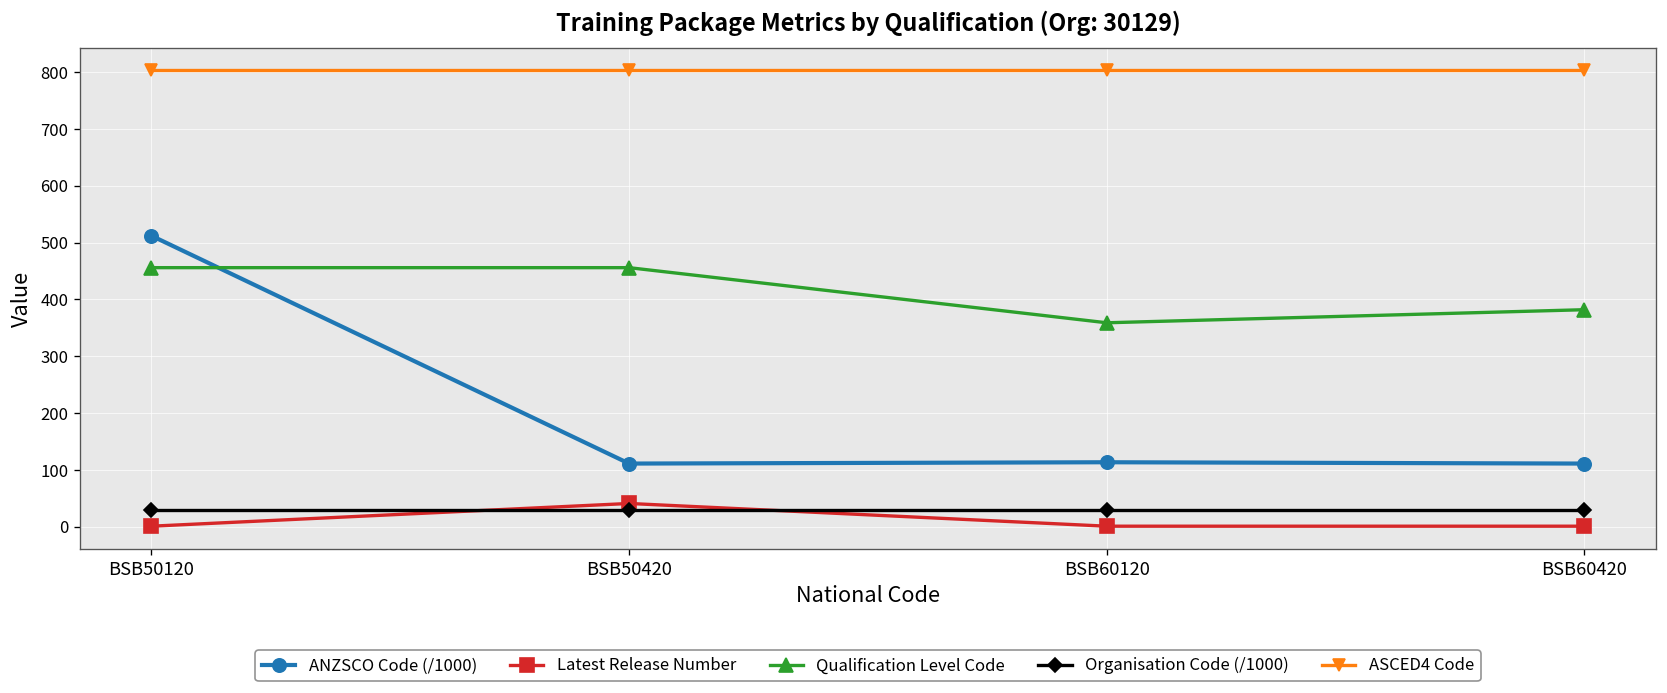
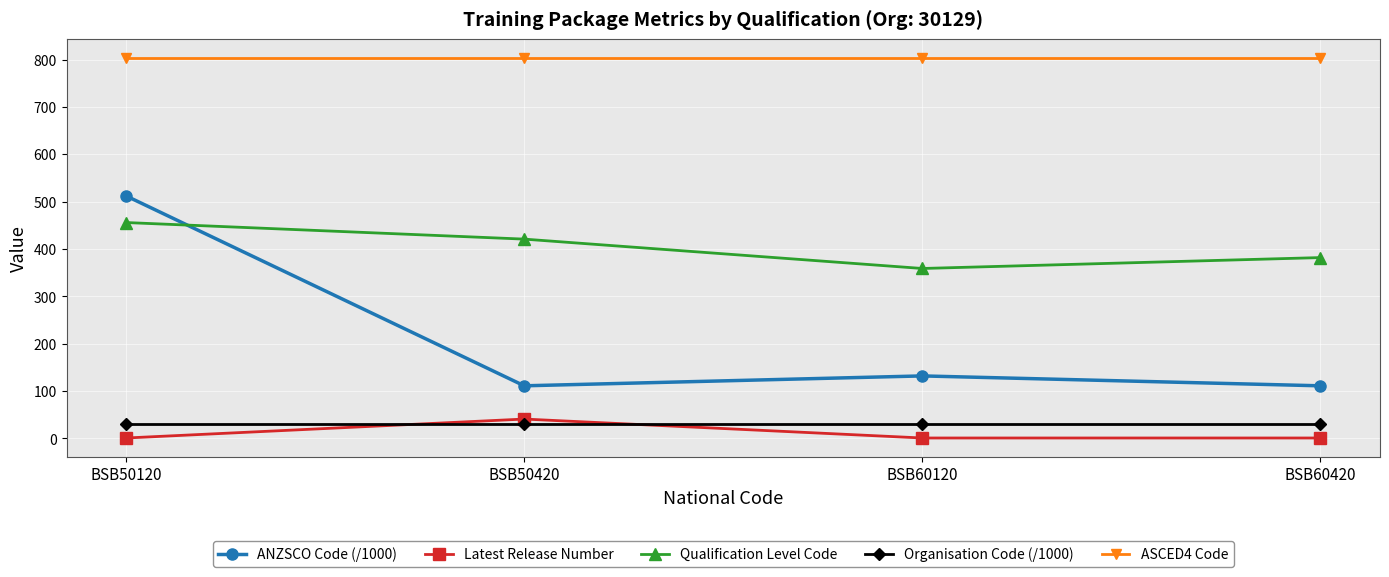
Qualification Level Code, BSB50420: 460 -> 420
ANZSCO Code (/1000), BSB60120: 110 -> 130
